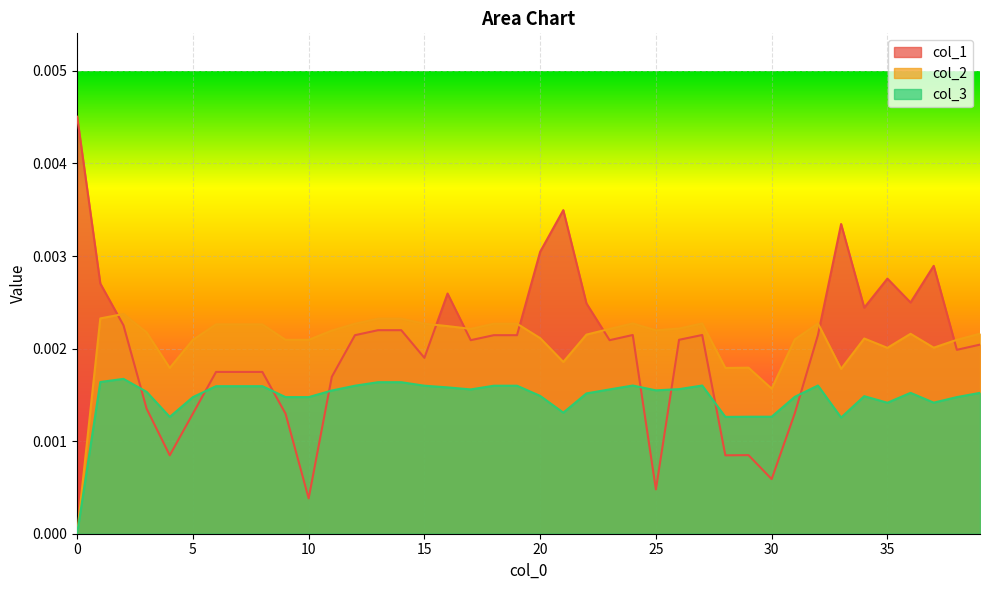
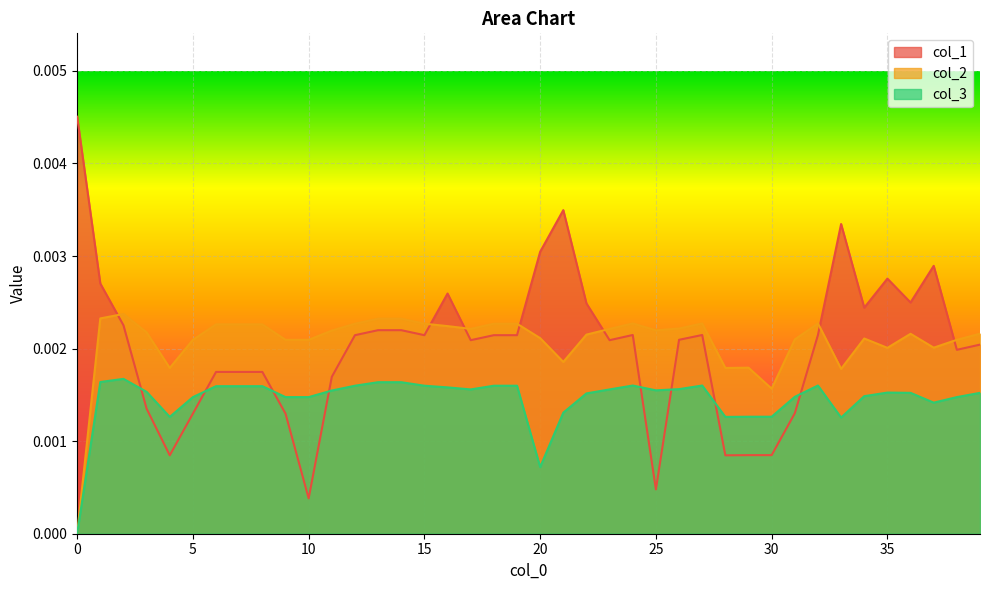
col_1, 15: 0.0019 -> 0.0021
col_3, 20: 0.0015 -> 0.0007
col_1, 30: 0.0006 -> 0.0008
col_3, 35: 0.0014 -> 0.0015
